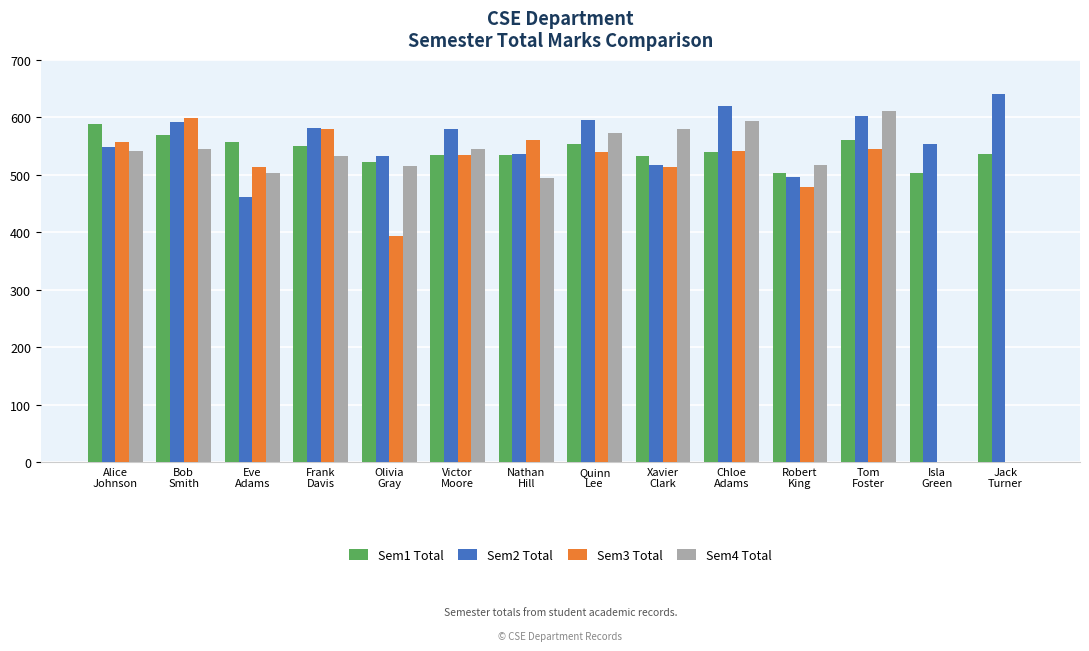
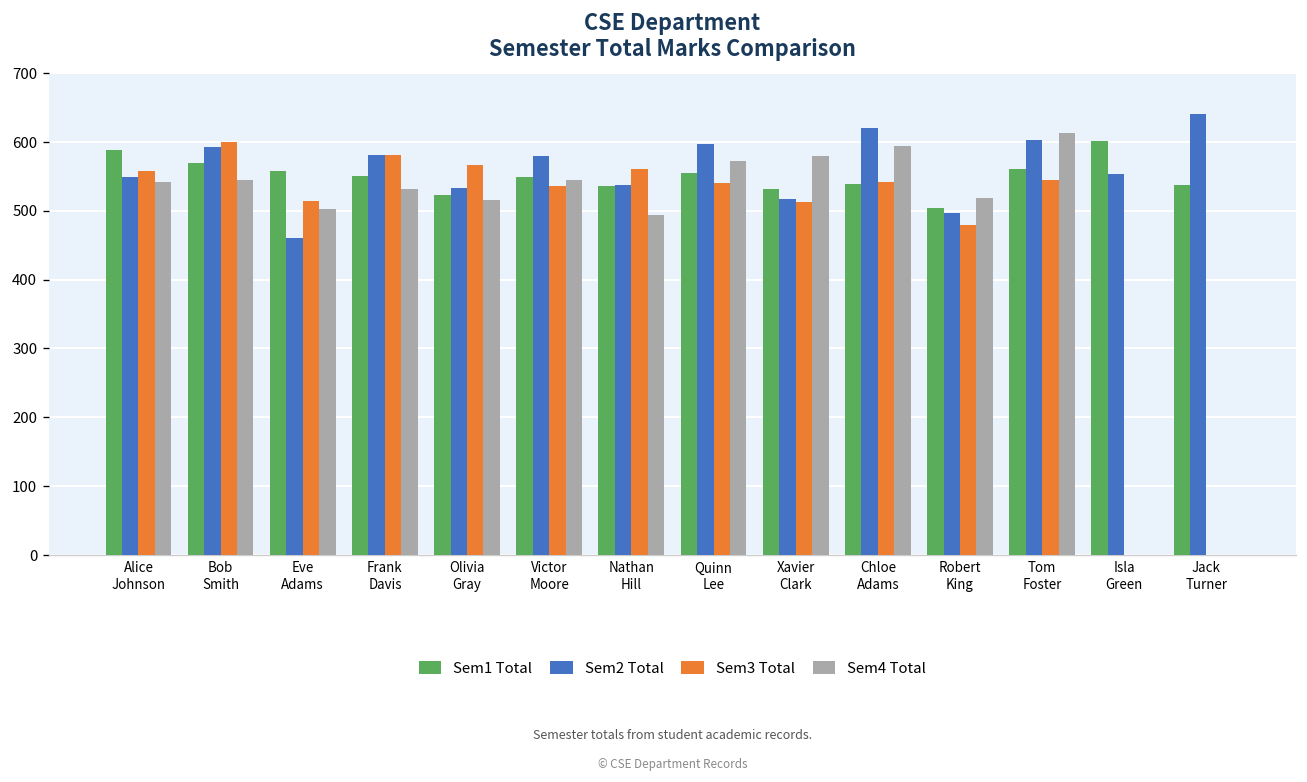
Sem3 Total, Olivia Gray: 390 -> 570
Sem1 Total, Victor Moore: 530 -> 550
Sem1 Total, Isla Green: 500 -> 600
